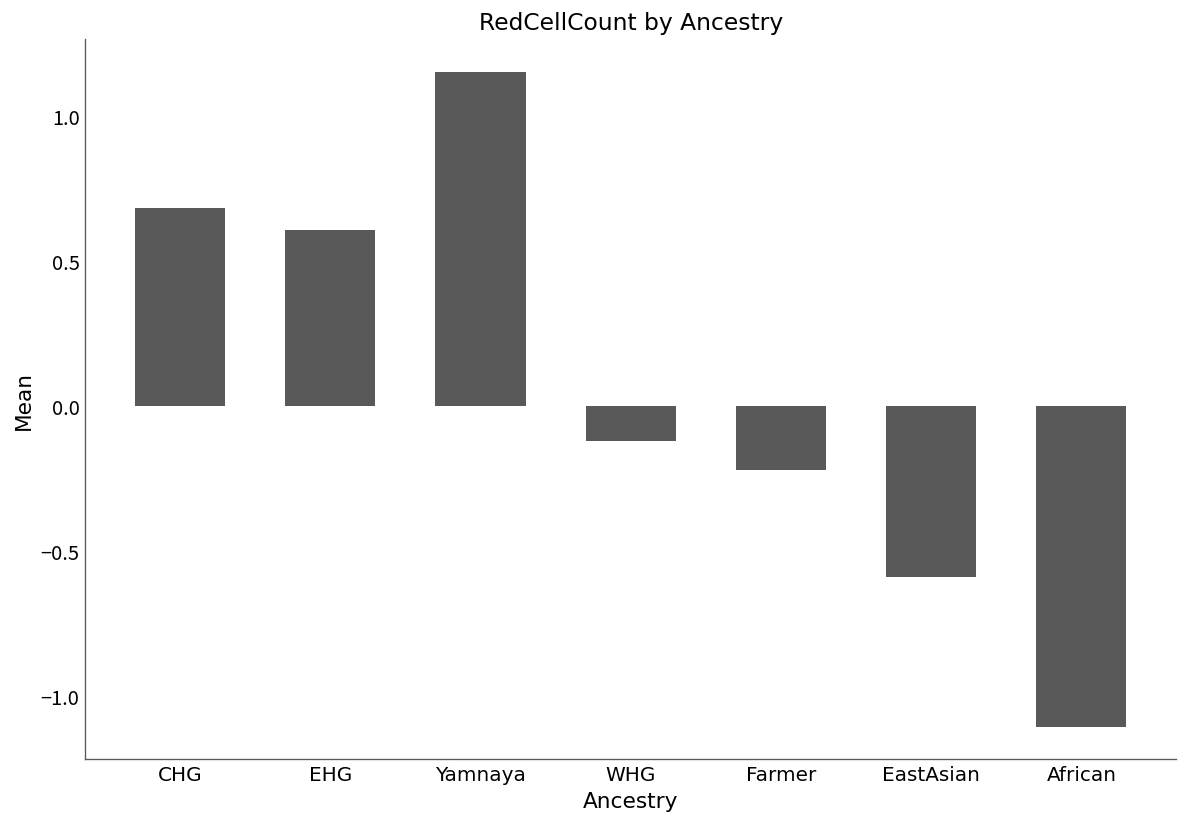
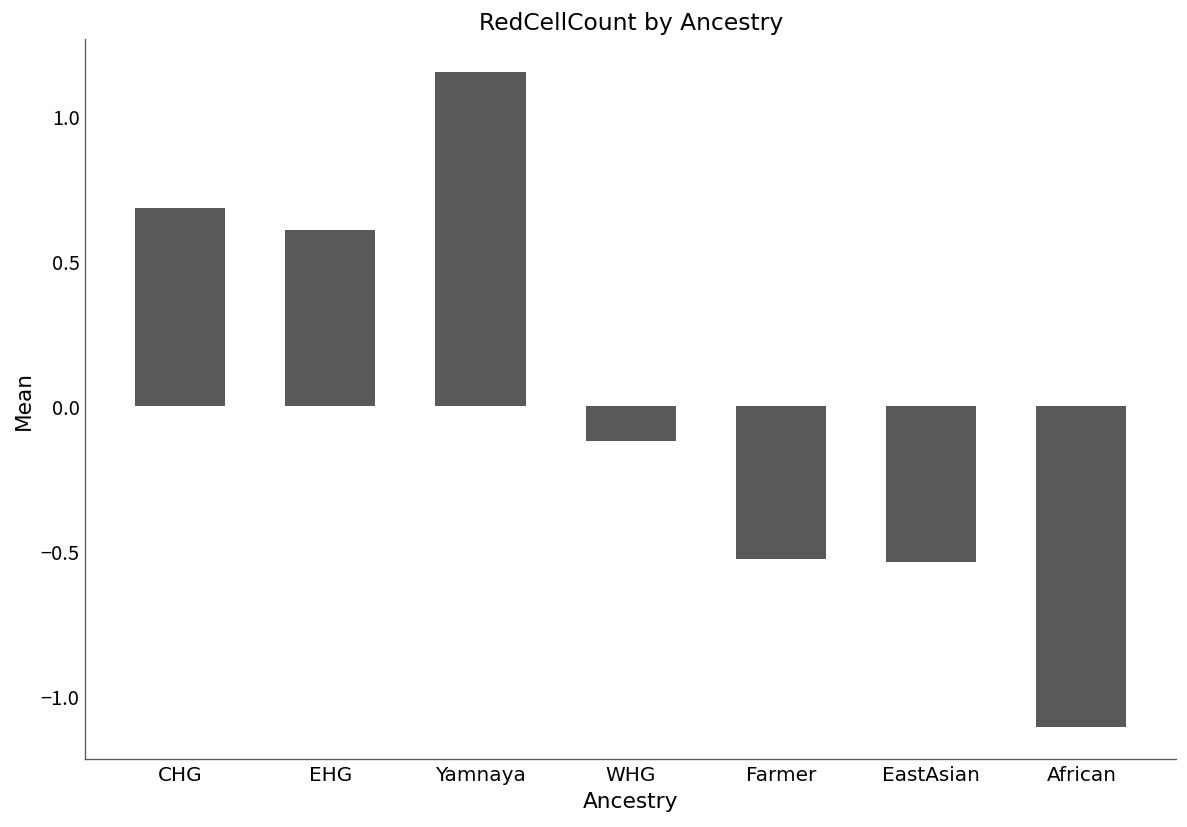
Farmer: -0.22 -> -0.53
EastAsian: -0.59 -> -0.54
